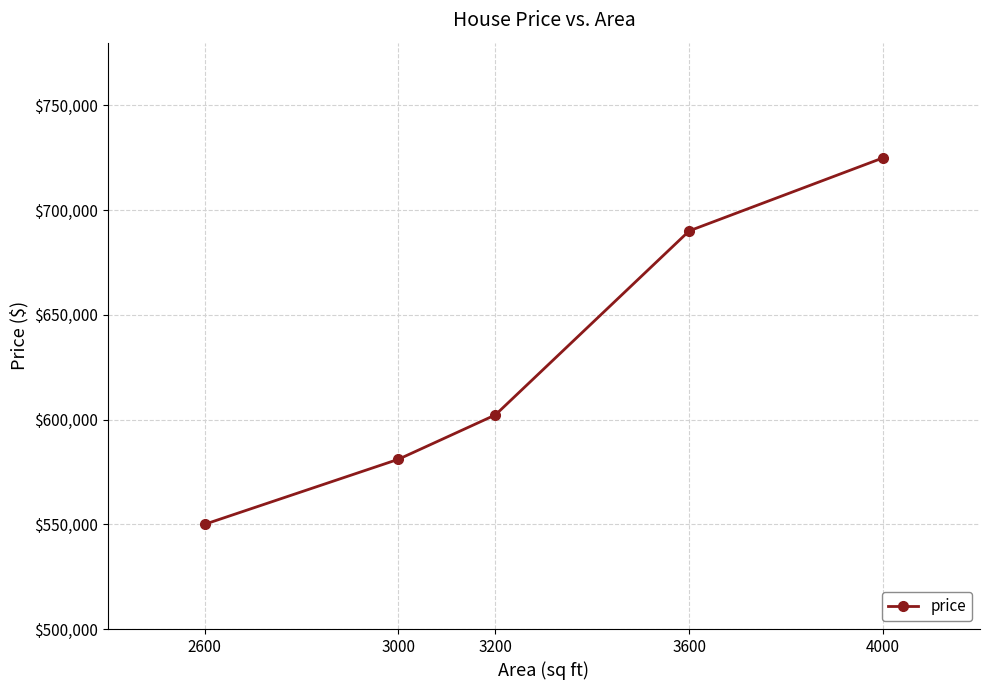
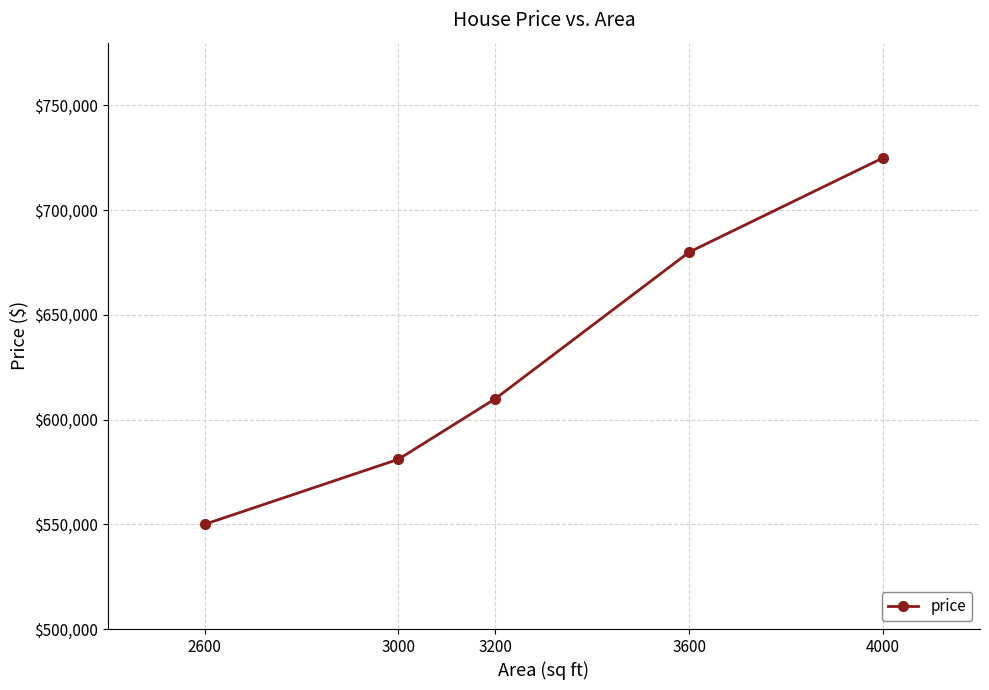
3200: $602,000 -> $610,000
3600: $690,000 -> $680,000
